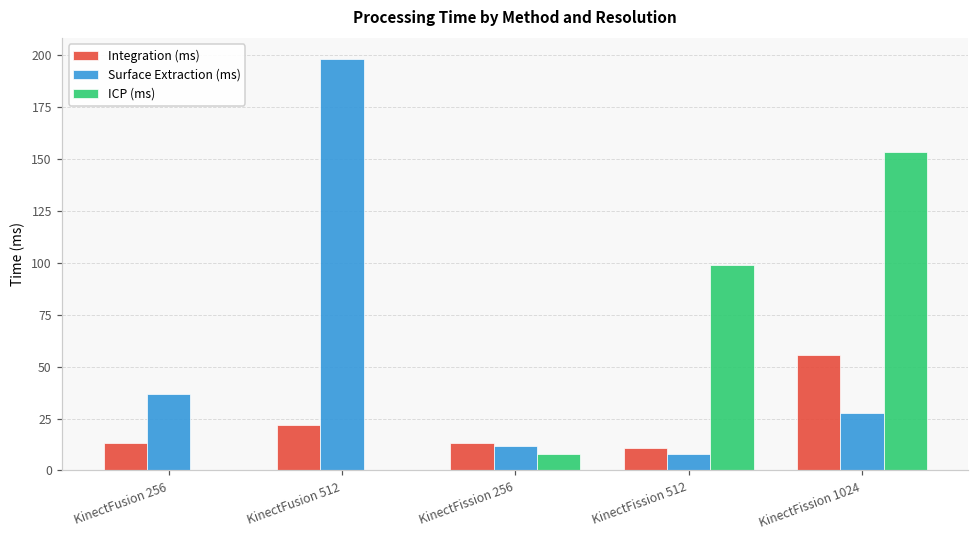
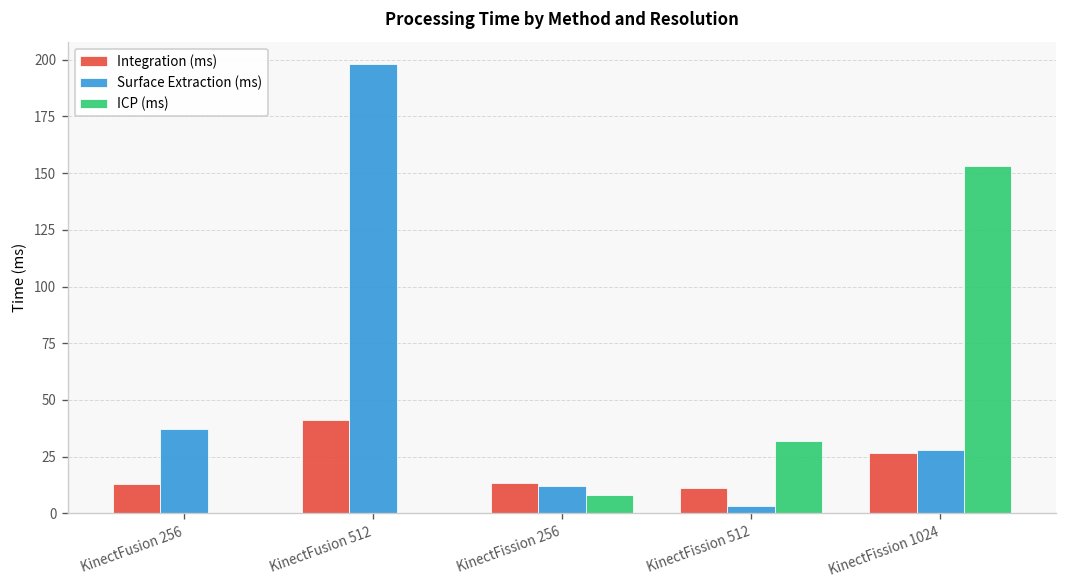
Integration (ms), KinectFusion 512: 22 -> 41
Surface Extraction (ms), KinectFission 512: 8 -> 3
ICP (ms), KinectFission 512: 99 -> 32
Integration (ms), KinectFission 1024: 56 -> 27
